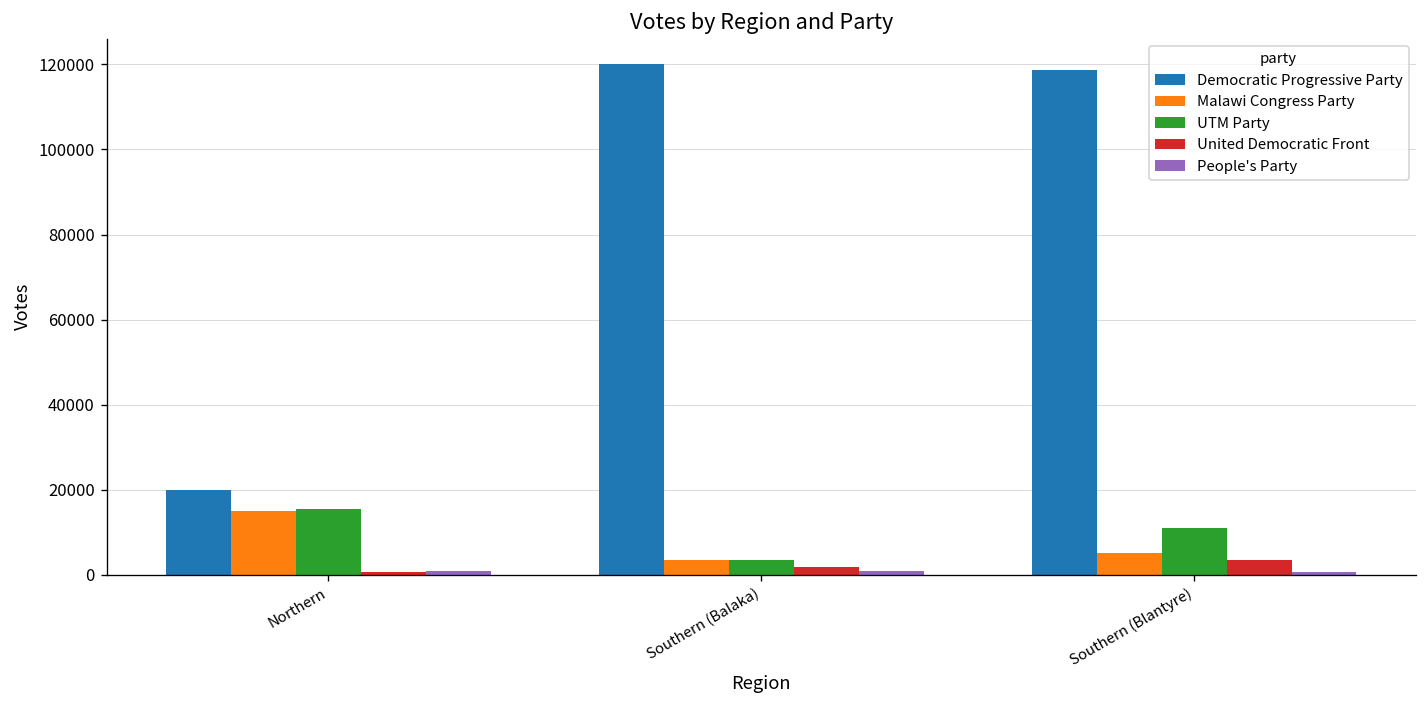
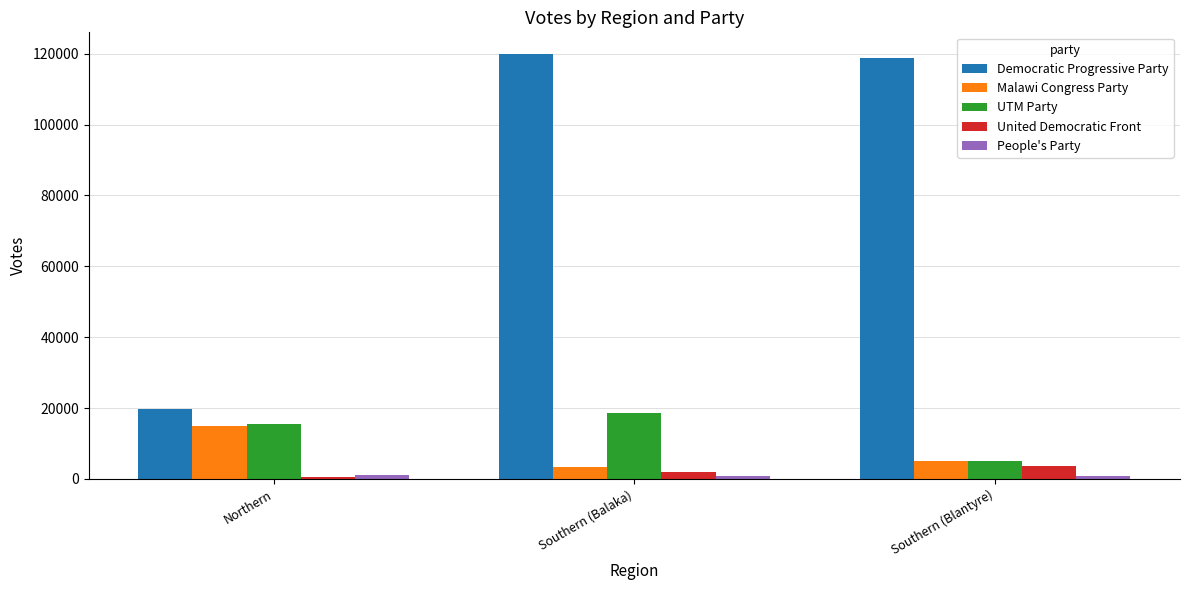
UTM Party, Southern (Balaka): 3000 -> 19000
UTM Party, Southern (Blantyre): 11000 -> 5000
